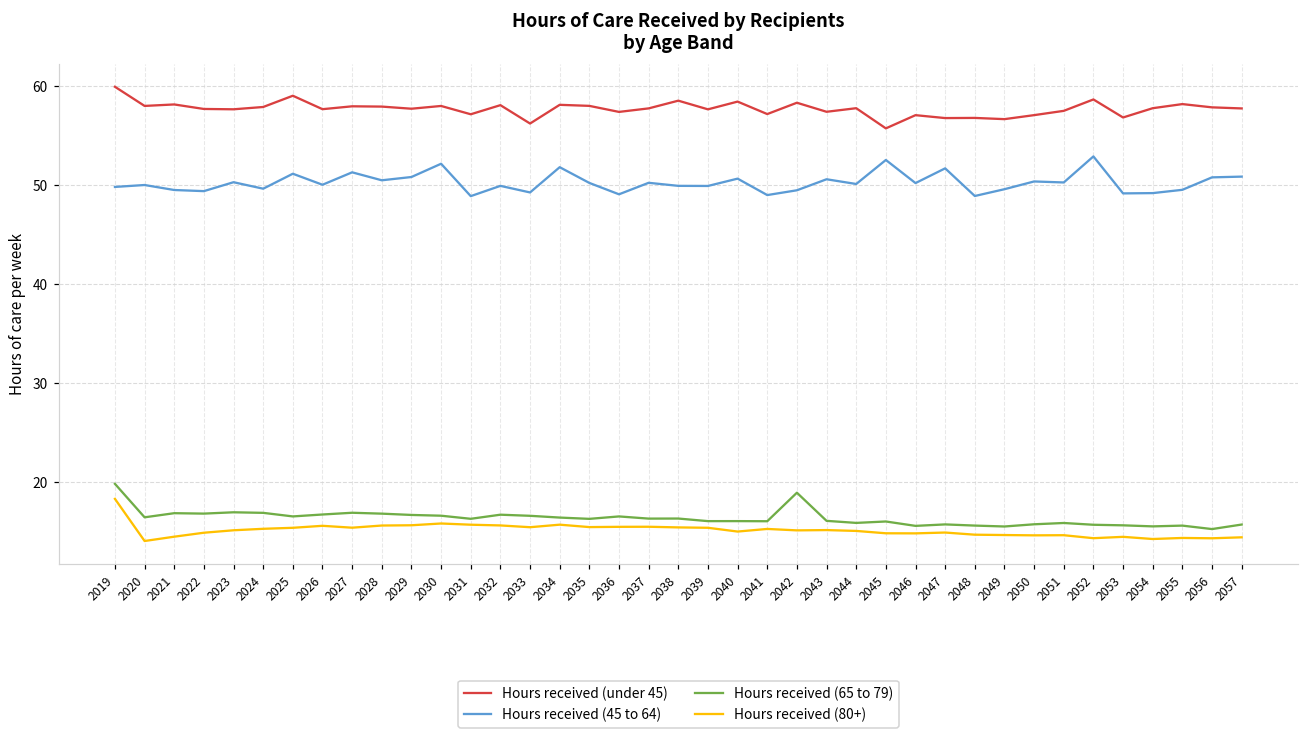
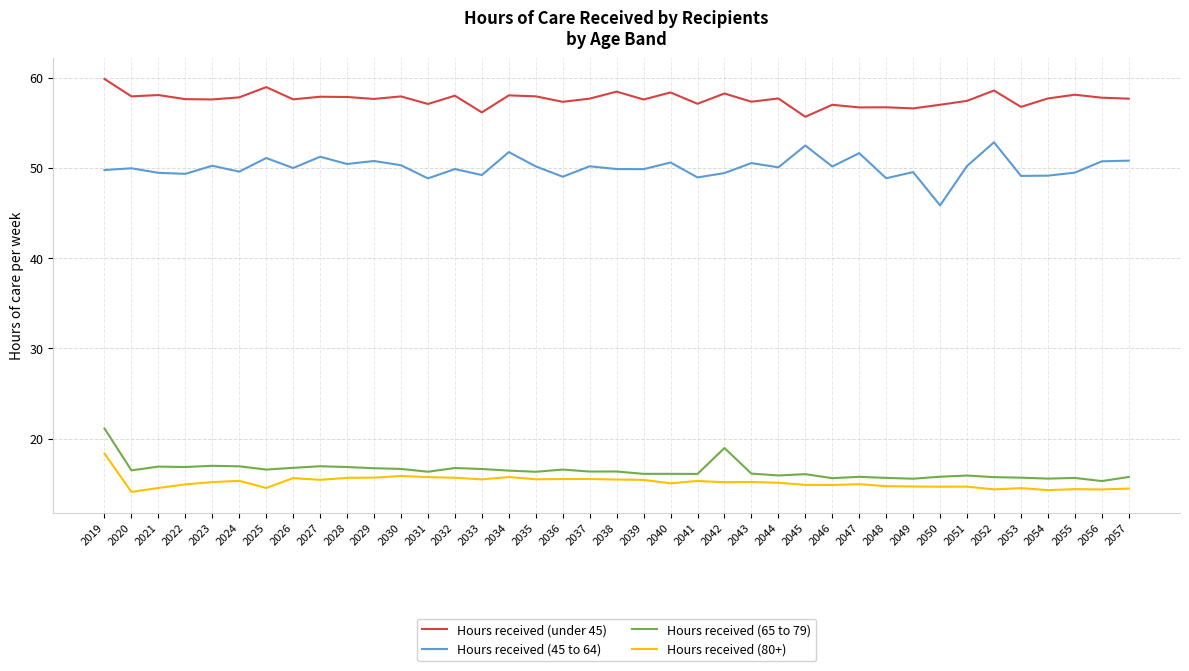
Hours received (65 to 79), 2019: 20 -> 21
Hours received (80+), 2025: 15.4 -> 14.5
Hours received (45 to 64), 2030: 52 -> 50
Hours received (45 to 64), 2050: 50 -> 46
